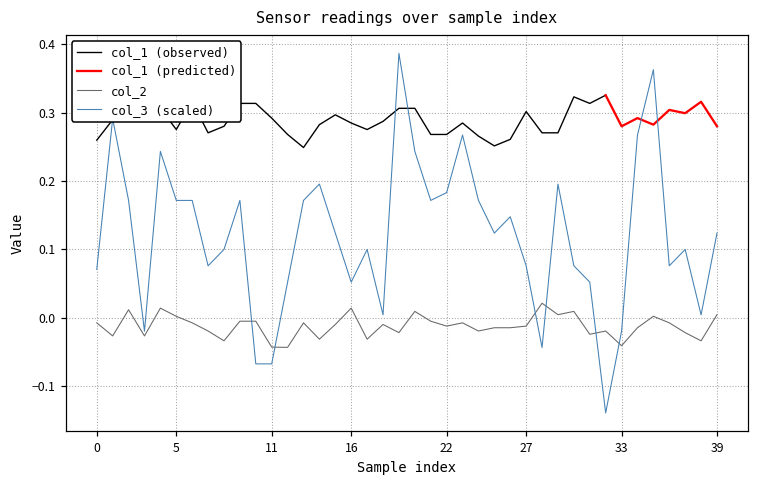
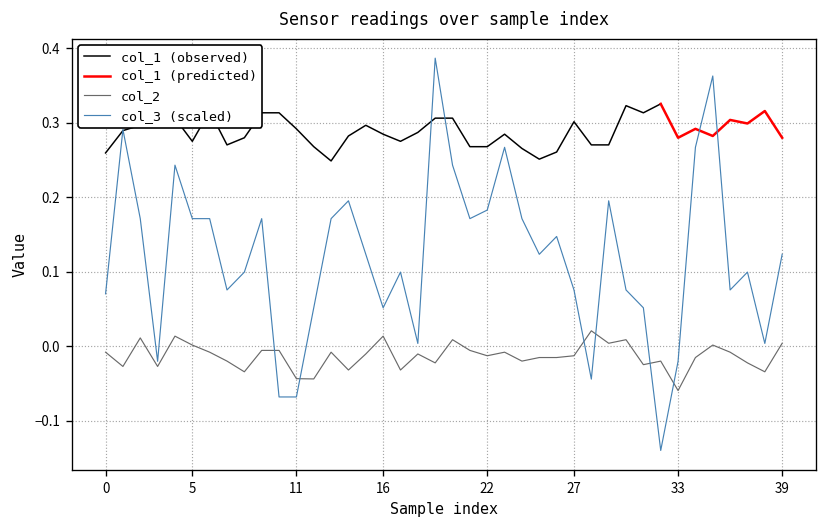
col_2, 33: -0.04 -> -0.06
